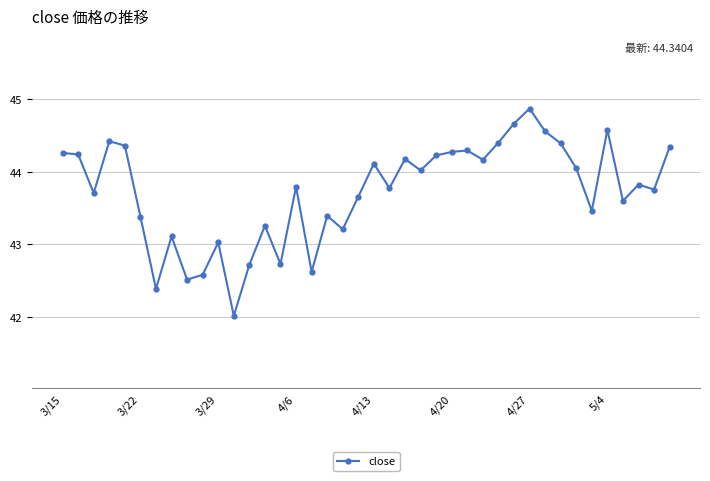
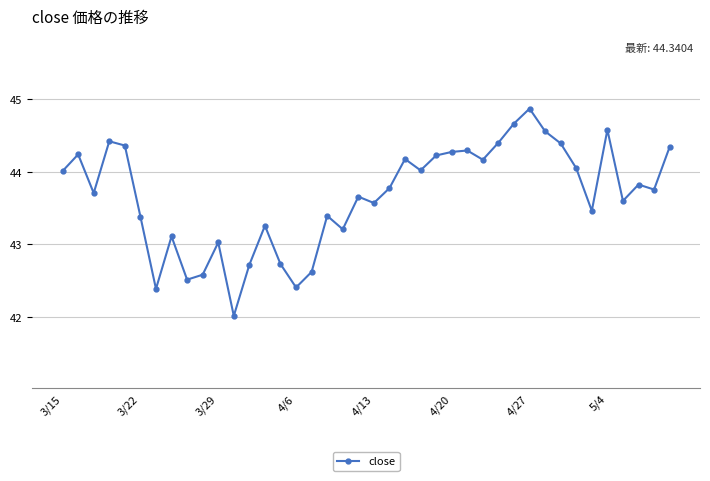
3/15: 44.3 -> 44.0
4/6: 43.8 -> 42.4
4/13: 44.1 -> 43.6
